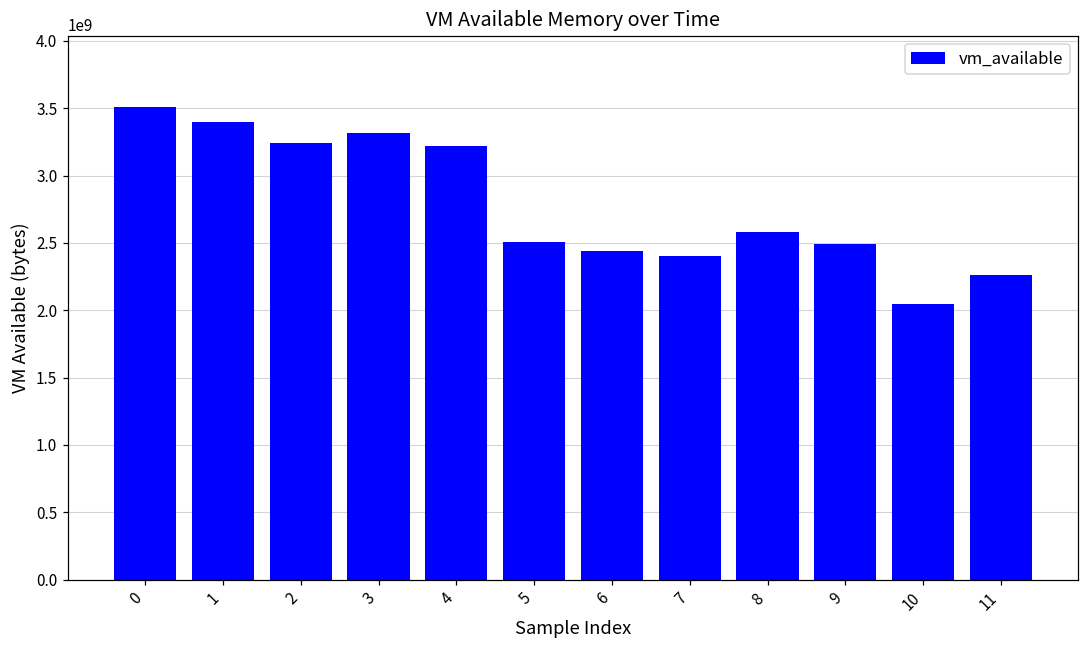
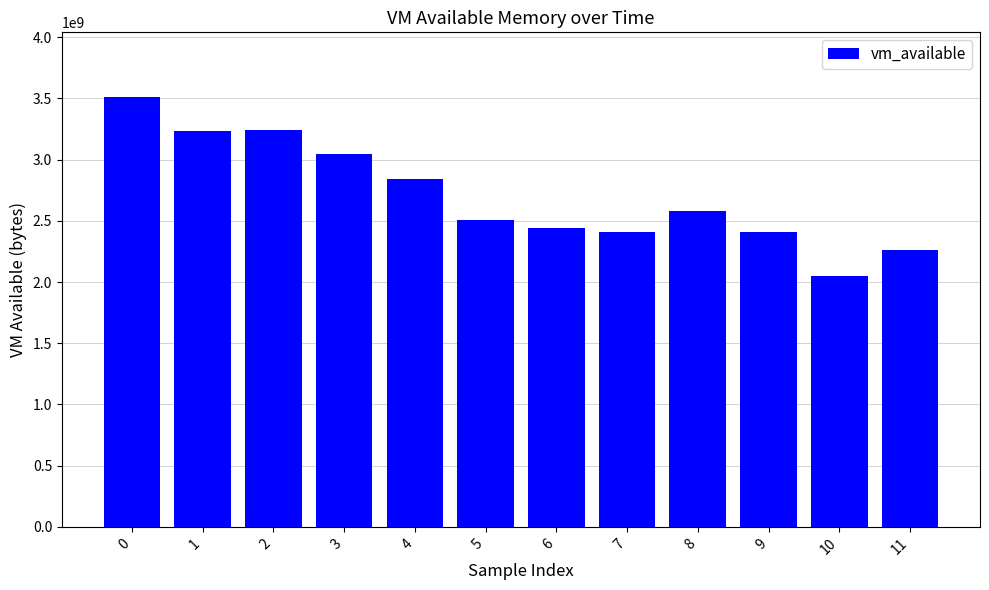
1: 3400000000 -> 3230000000
3: 3310000000 -> 3040000000
4: 3220000000 -> 2850000000
9: 2490000000 -> 2410000000
